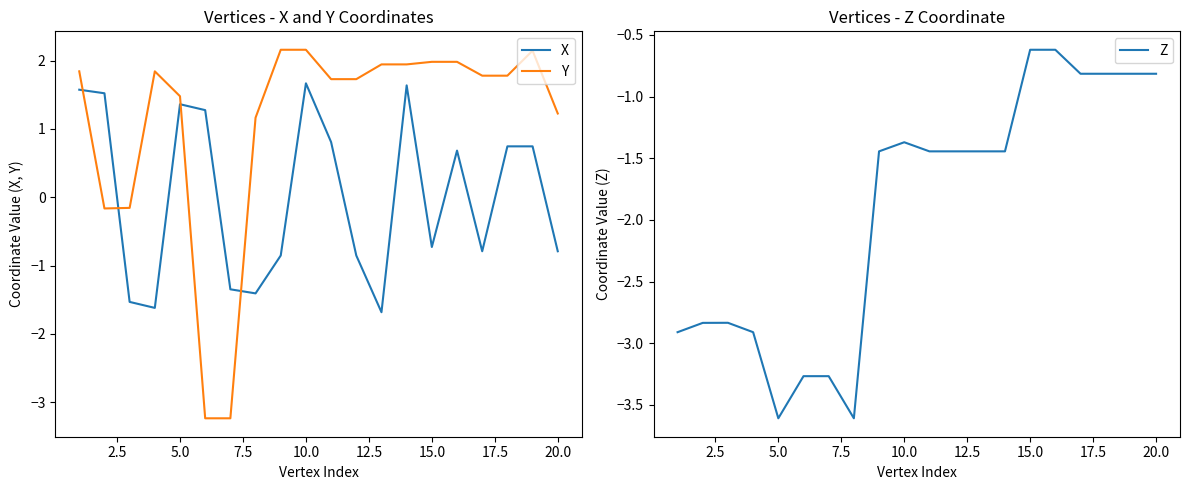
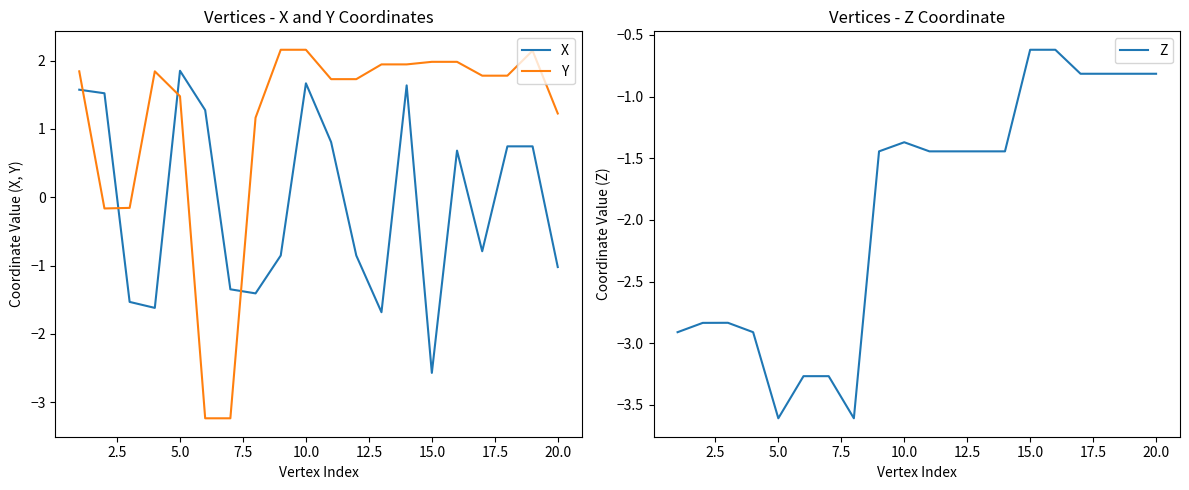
Vertices - X and Y Coordinates, X, 5.0: 1.4 -> 1.9
Vertices - X and Y Coordinates, X, 15.0: -0.7 -> -2.6
Vertices - X and Y Coordinates, X, 20.0: -0.8 -> -1.0
